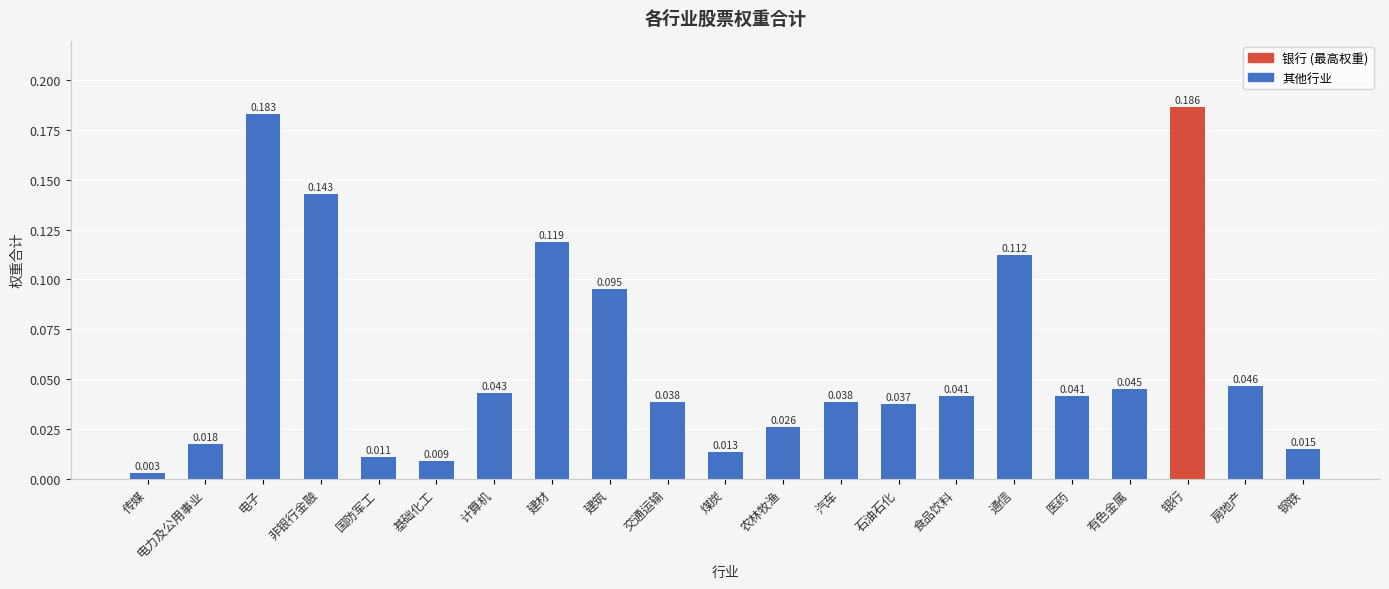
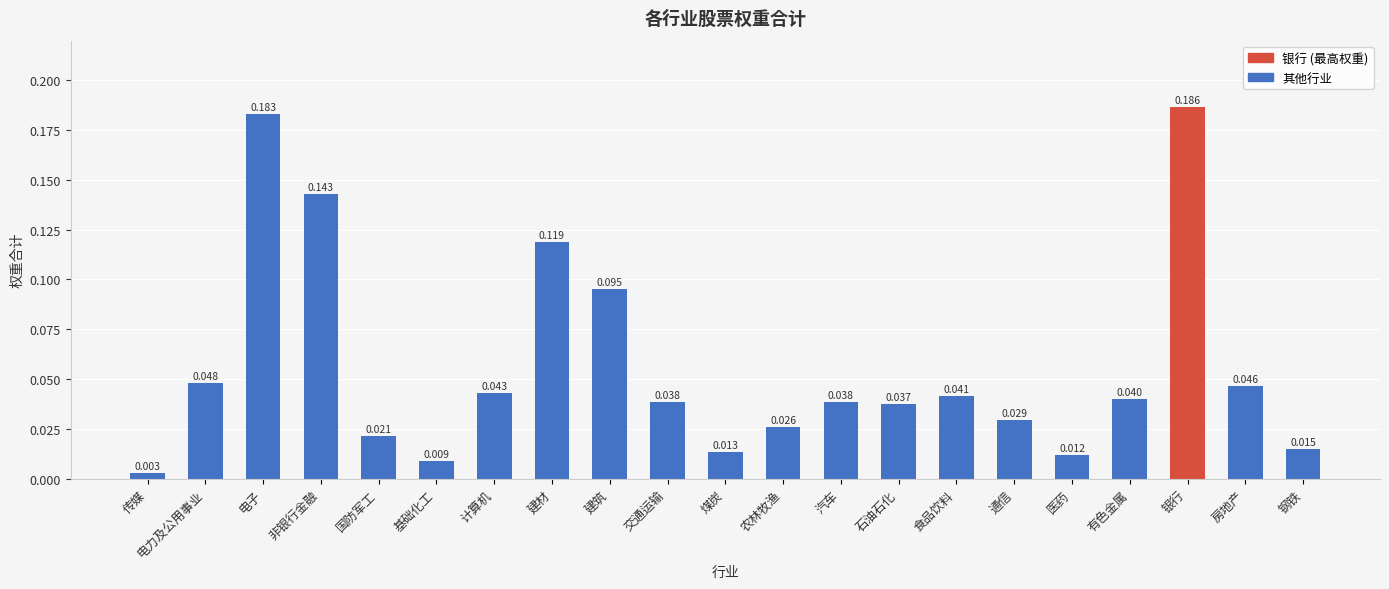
电力及公用事业: 0.018 -> 0.048
国防军工: 0.011 -> 0.021
通信: 0.112 -> 0.029
医药: 0.041 -> 0.012
有色金属: 0.045 -> 0.040
